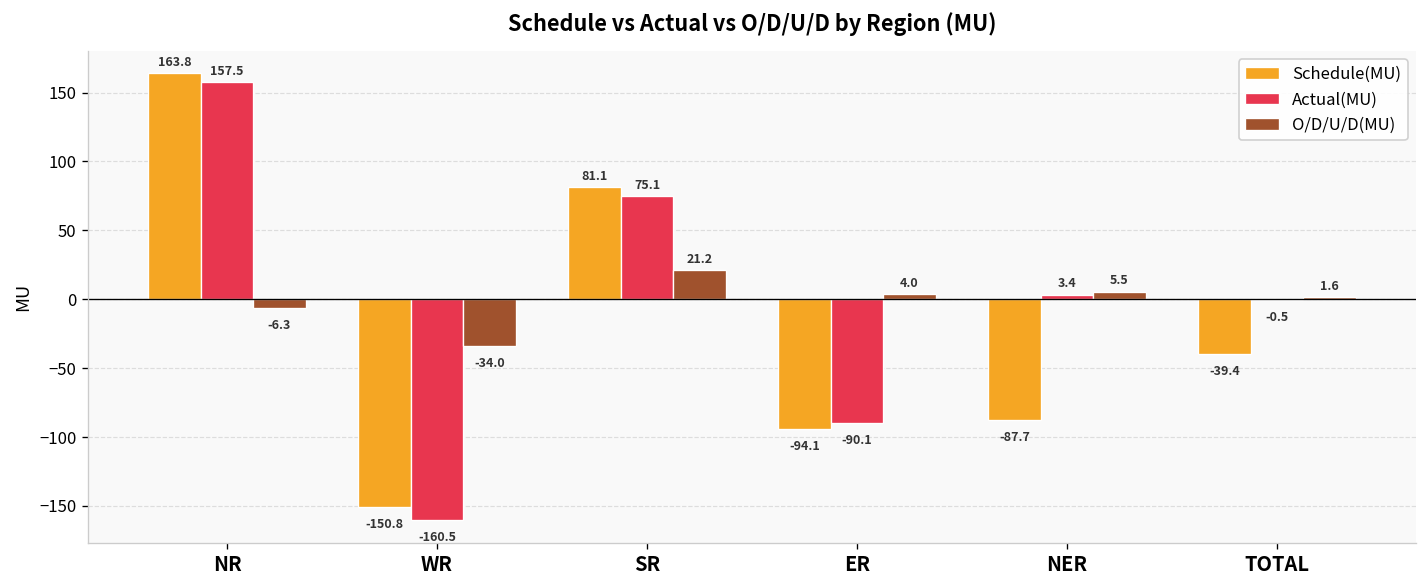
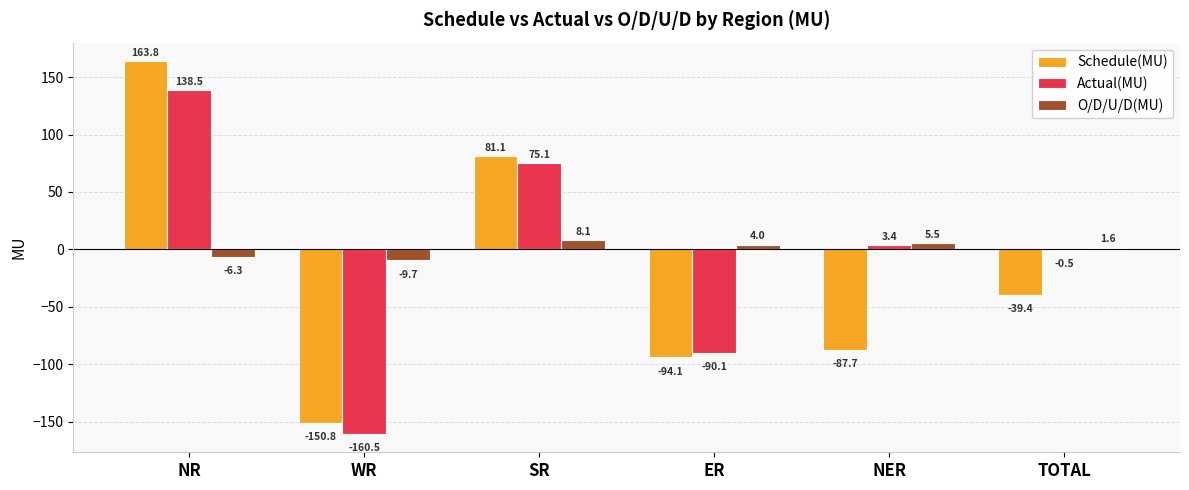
Actual(MU), NR: 157.5 -> 138.5
O/D/U/D(MU), WR: -34.0 -> -9.7
O/D/U/D(MU), SR: 21.2 -> 8.1
